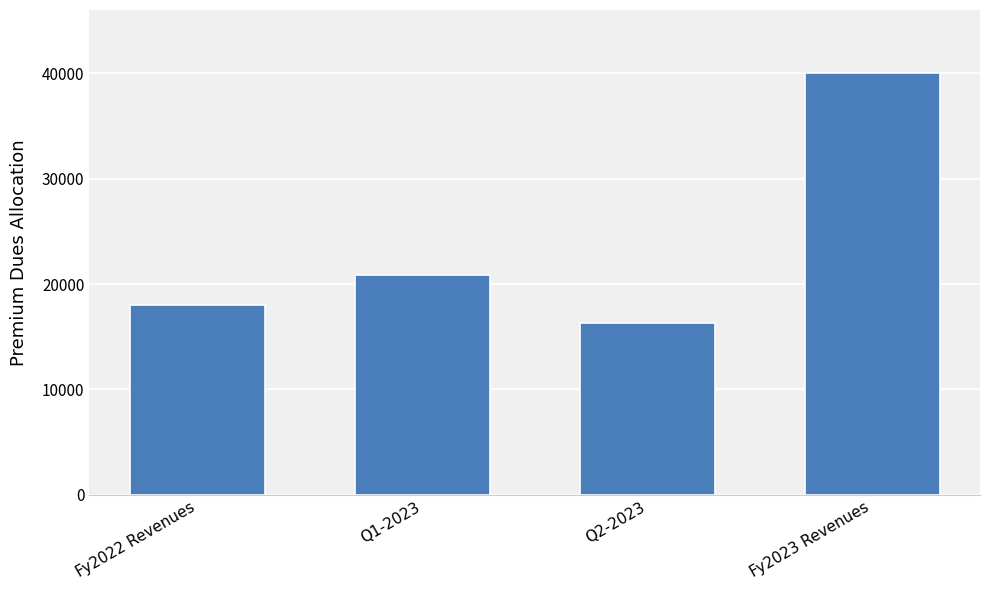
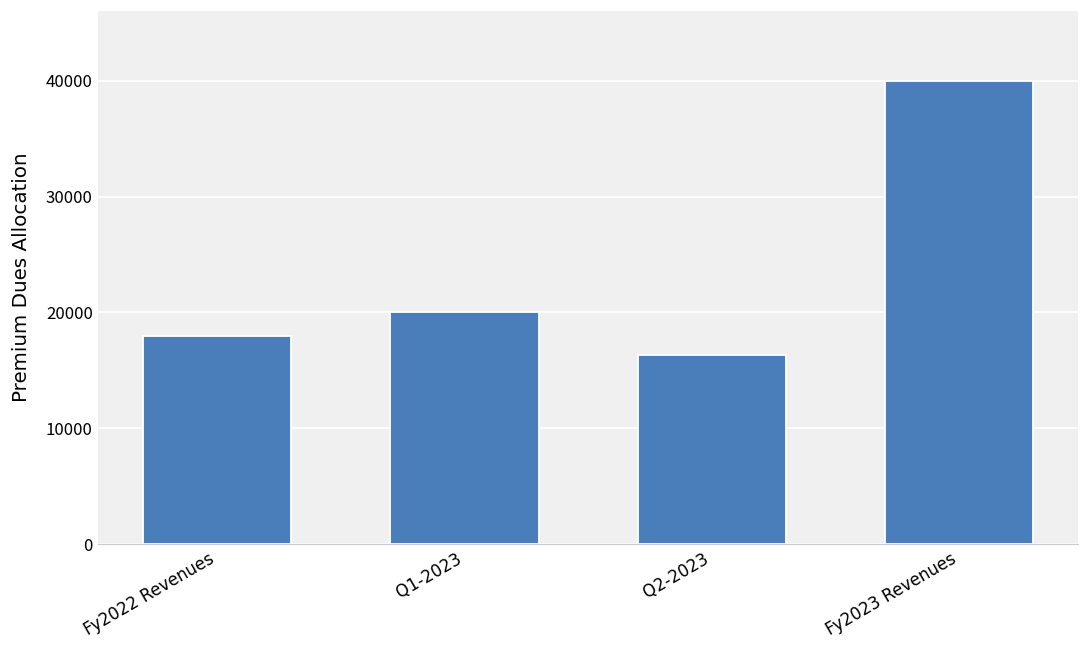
Q1-2023: 20800 -> 20000
